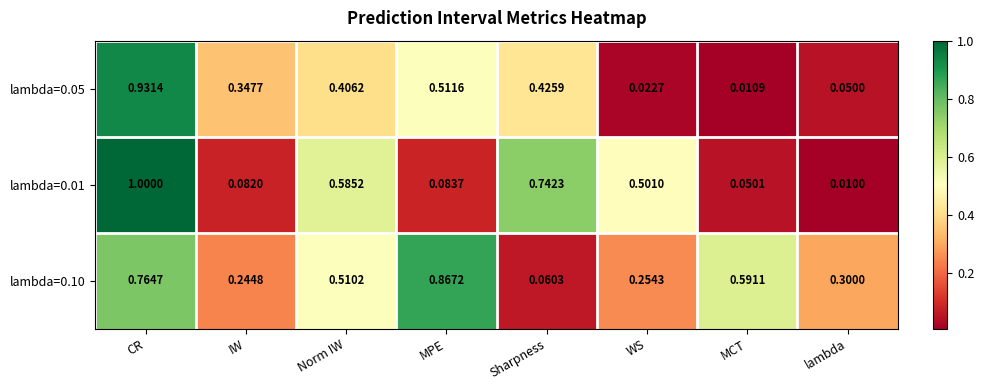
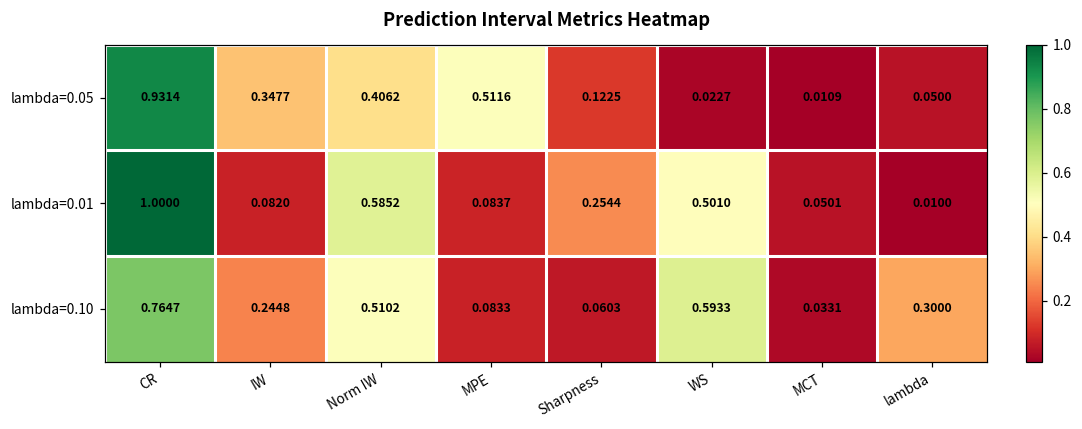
lambda=0.05, Sharpness: 0.4259 -> 0.1225
lambda=0.01, Sharpness: 0.7423 -> 0.2544
lambda=0.10, MPE: 0.8672 -> 0.0833
lambda=0.10, WS: 0.2543 -> 0.5933
lambda=0.10, MCT: 0.5911 -> 0.0331
